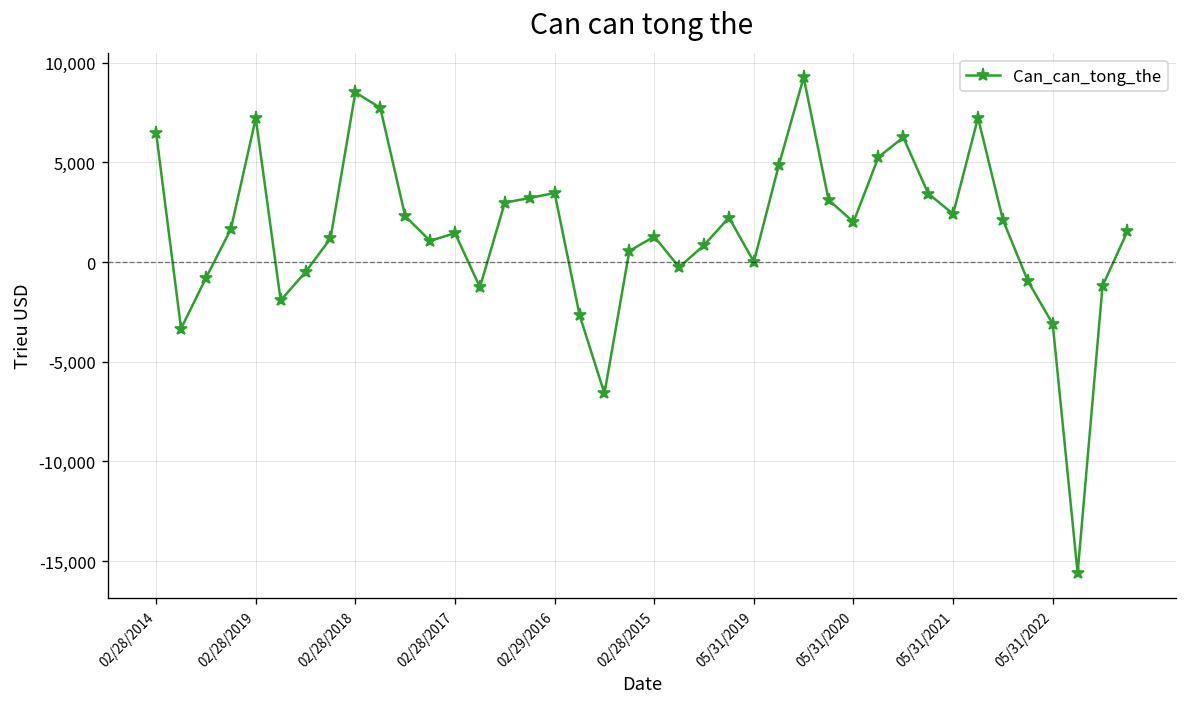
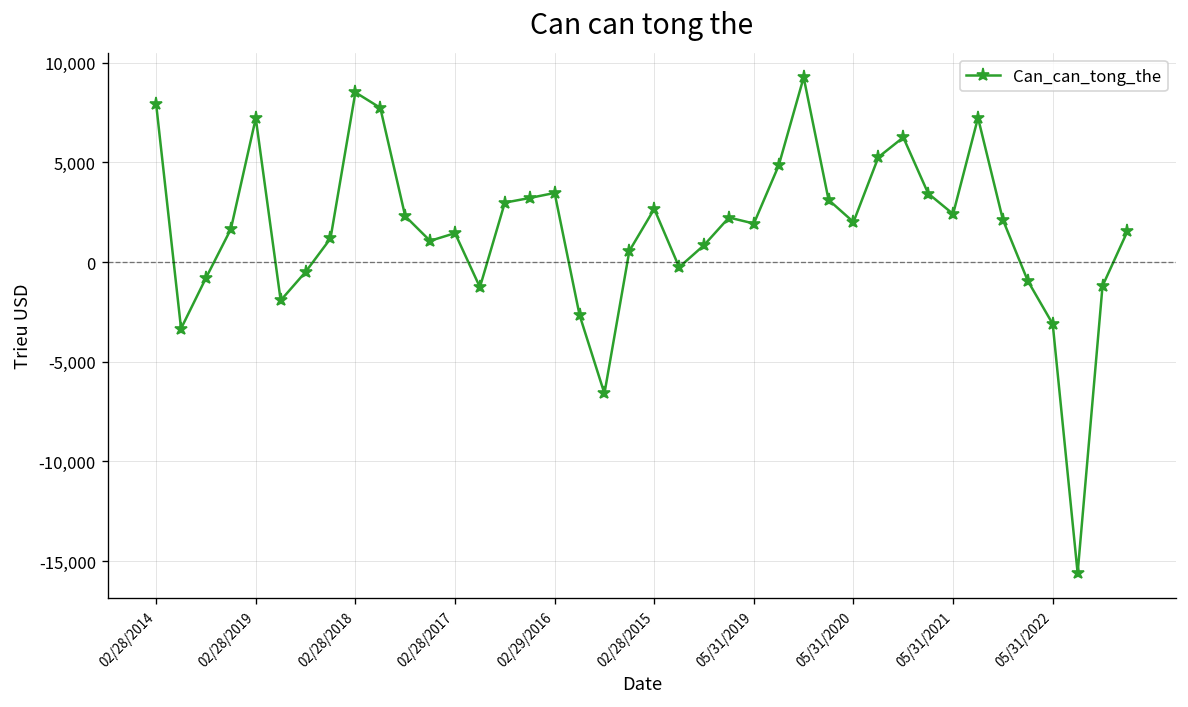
02/28/2014: 6,500 -> 7,900
02/28/2015: 1,300 -> 2,700
05/31/2019: 0 -> 1,900
